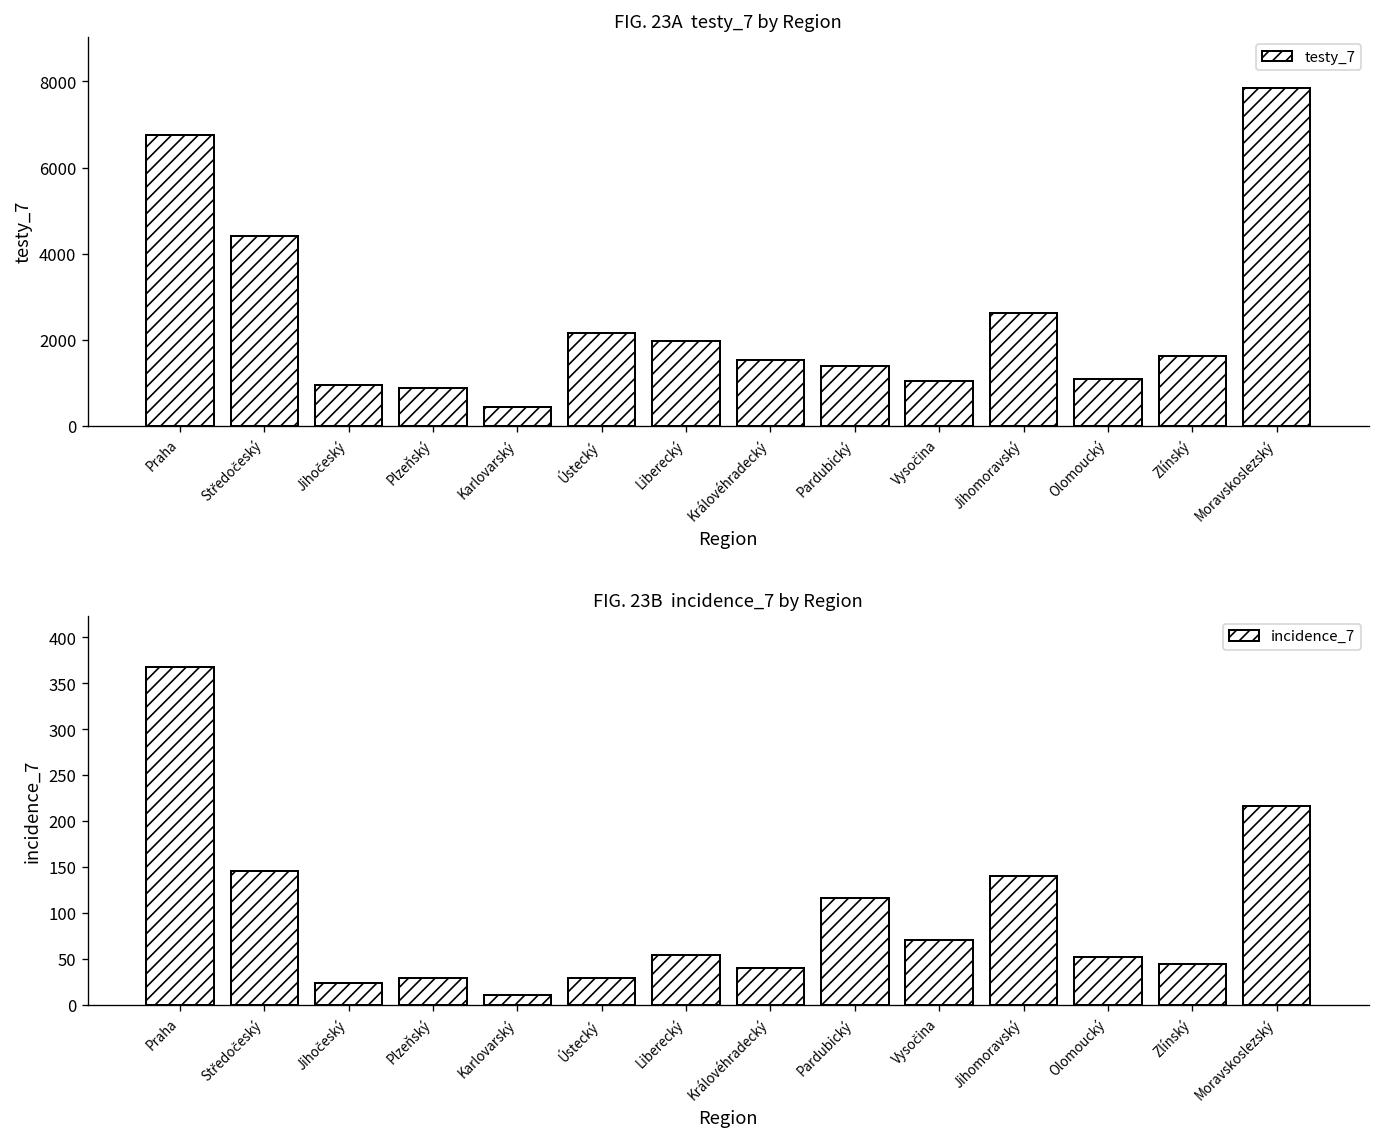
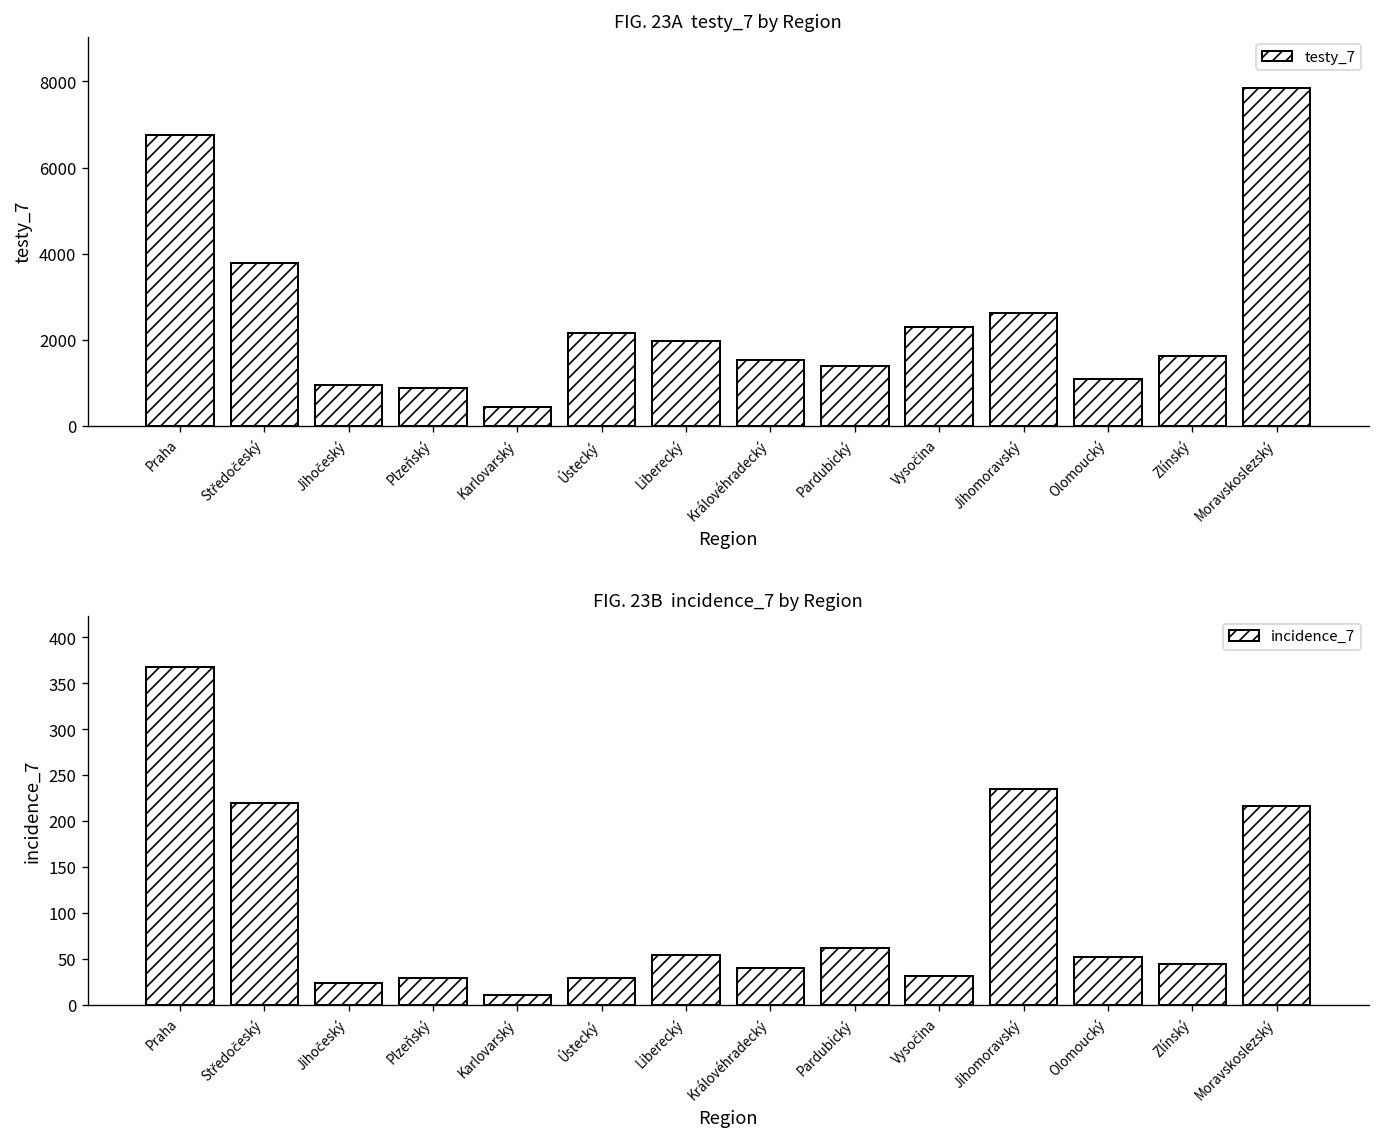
FIG. 23A testy_7 by Region, Středočeský: 4400 -> 3800
FIG. 23A testy_7 by Region, Vysočina: 1000 -> 2300
FIG. 23B incidence_7 by Region, Středočeský: 150 -> 220
FIG. 23B incidence_7 by Region, Pardubický: 120 -> 60
FIG. 23B incidence_7 by Region, Vysočina: 70 -> 30
FIG. 23B incidence_7 by Region, Jihomoravský: 140 -> 240
